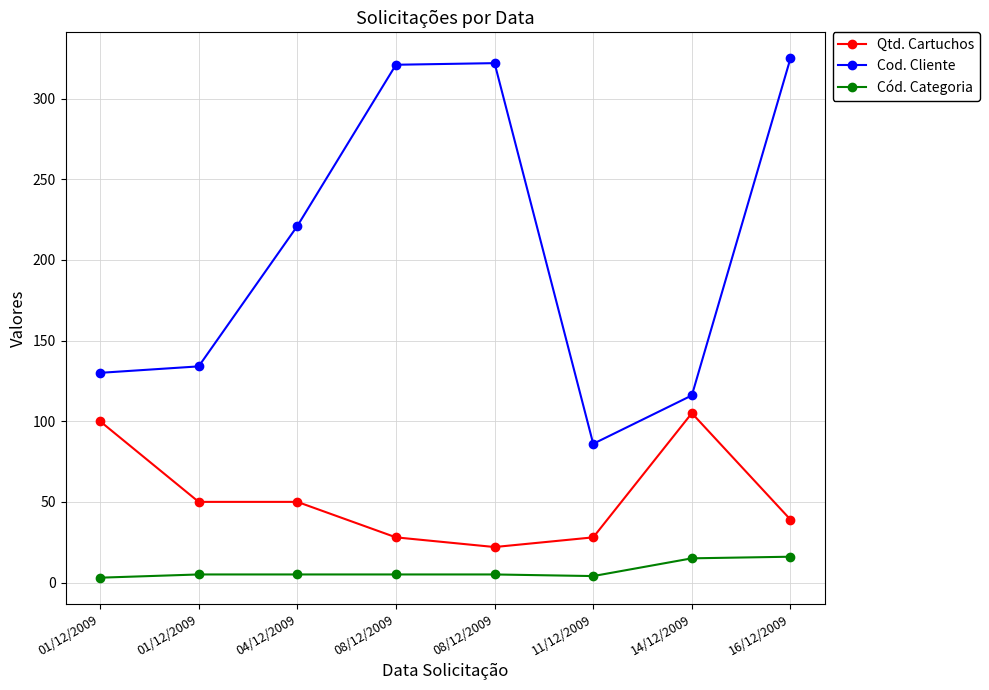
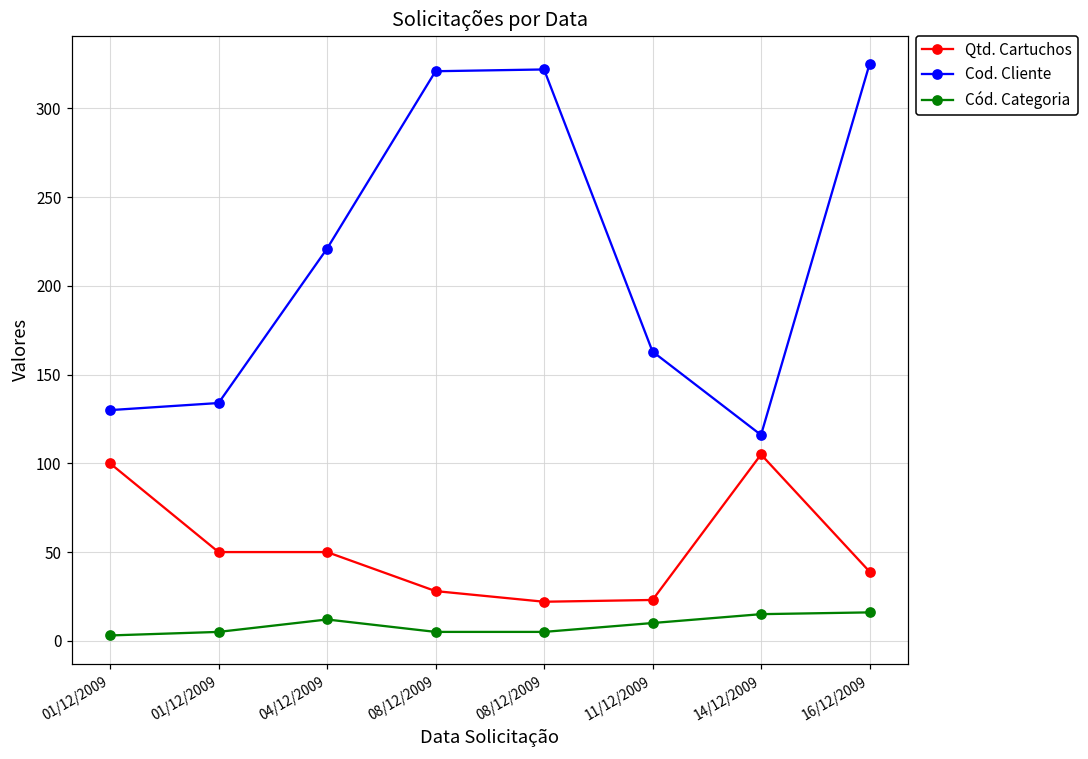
Cód. Categoria, 04/12/2009: 5 -> 12
Qtd. Cartuchos, 11/12/2009: 28 -> 23
Cod. Cliente, 11/12/2009: 86 -> 163
Cód. Categoria, 11/12/2009: 4 -> 10
